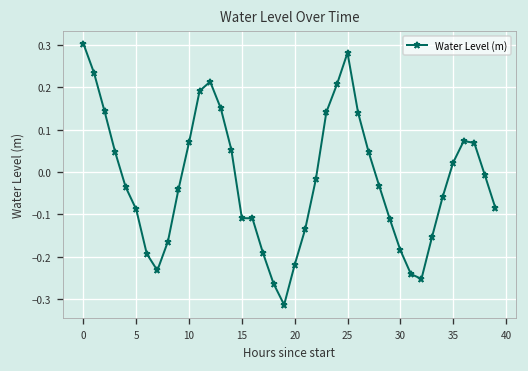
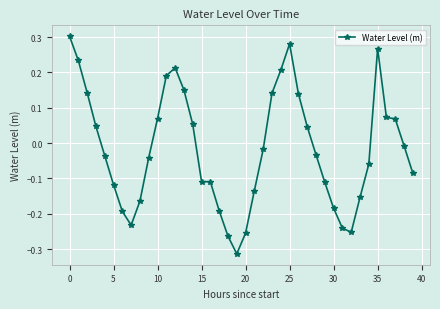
5: -0.09 -> -0.12
20: -0.22 -> -0.25
35: 0.02 -> 0.27
